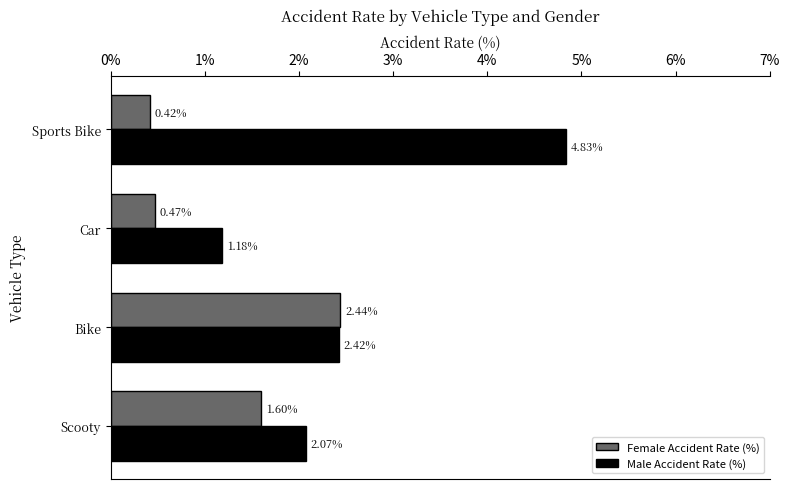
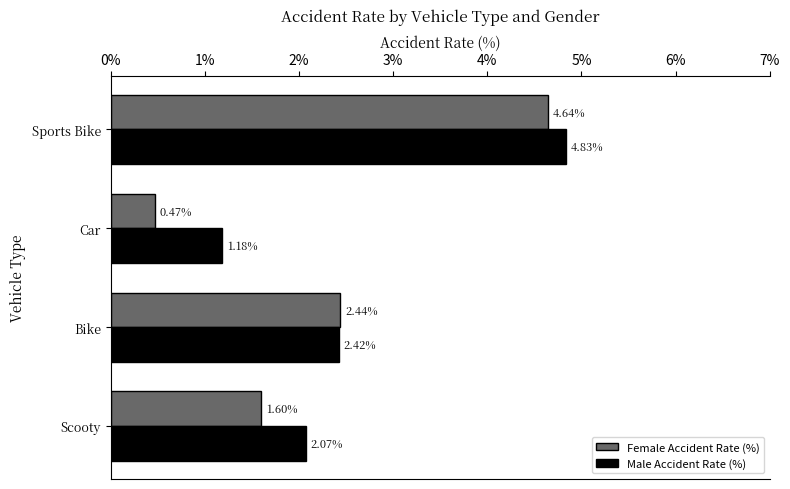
Female Accident Rate (%), Sports Bike: 0.42% -> 4.64%
